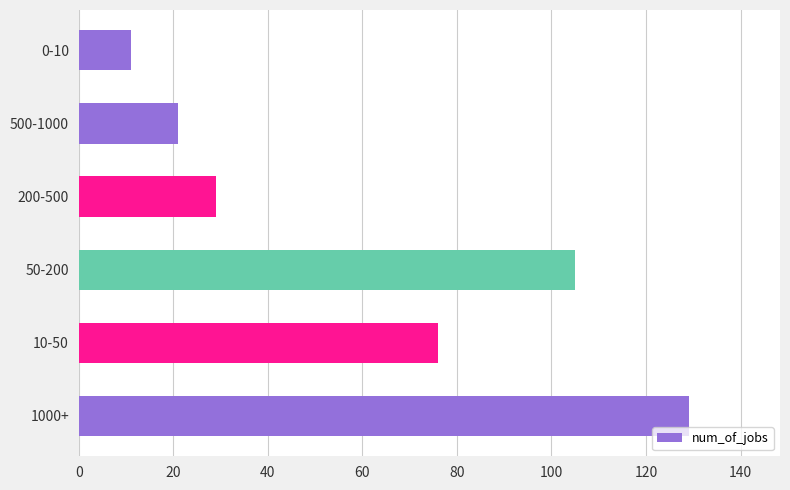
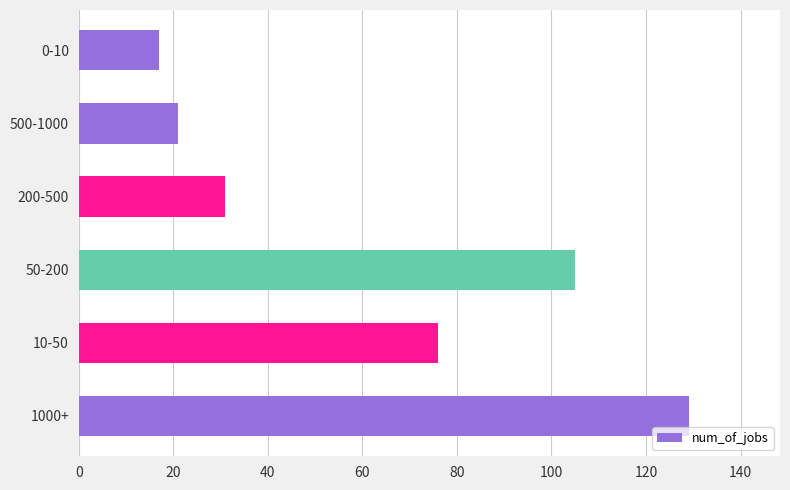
0-10: 11 -> 17
200-500: 29 -> 31
